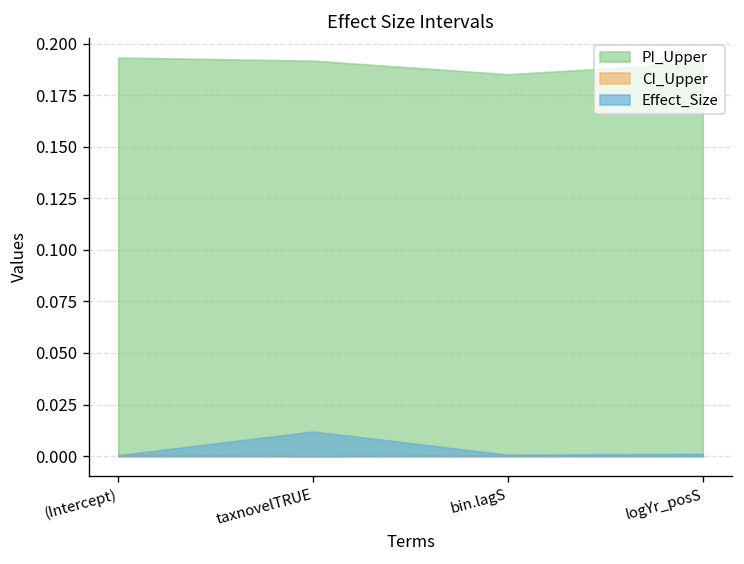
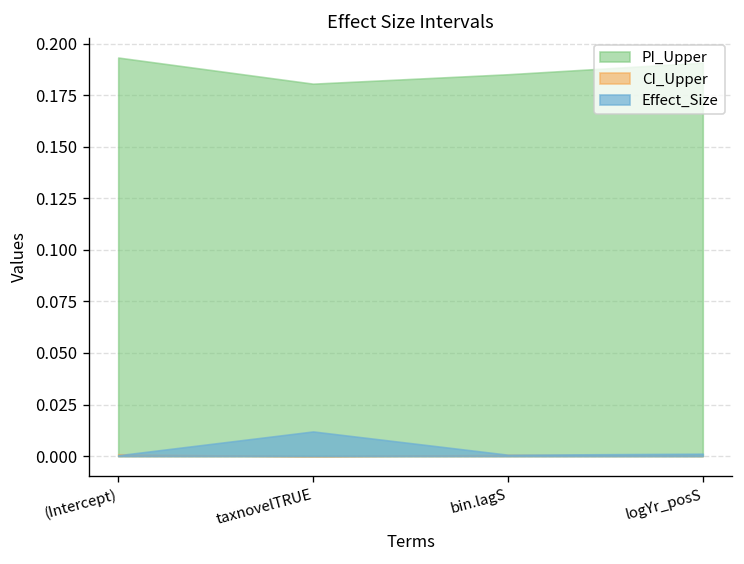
PI_Upper, taxnovelTRUE: 0.192 -> 0.181
